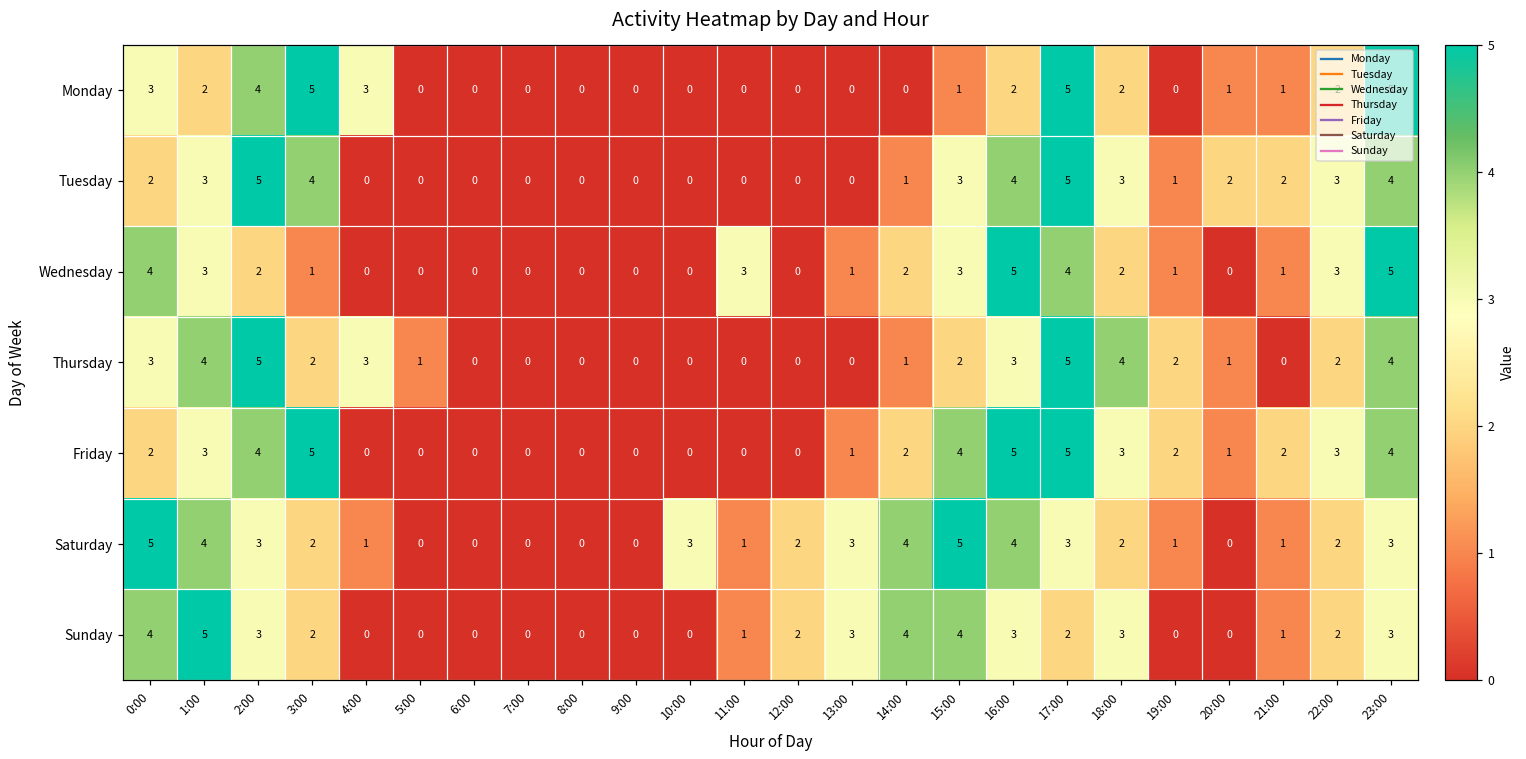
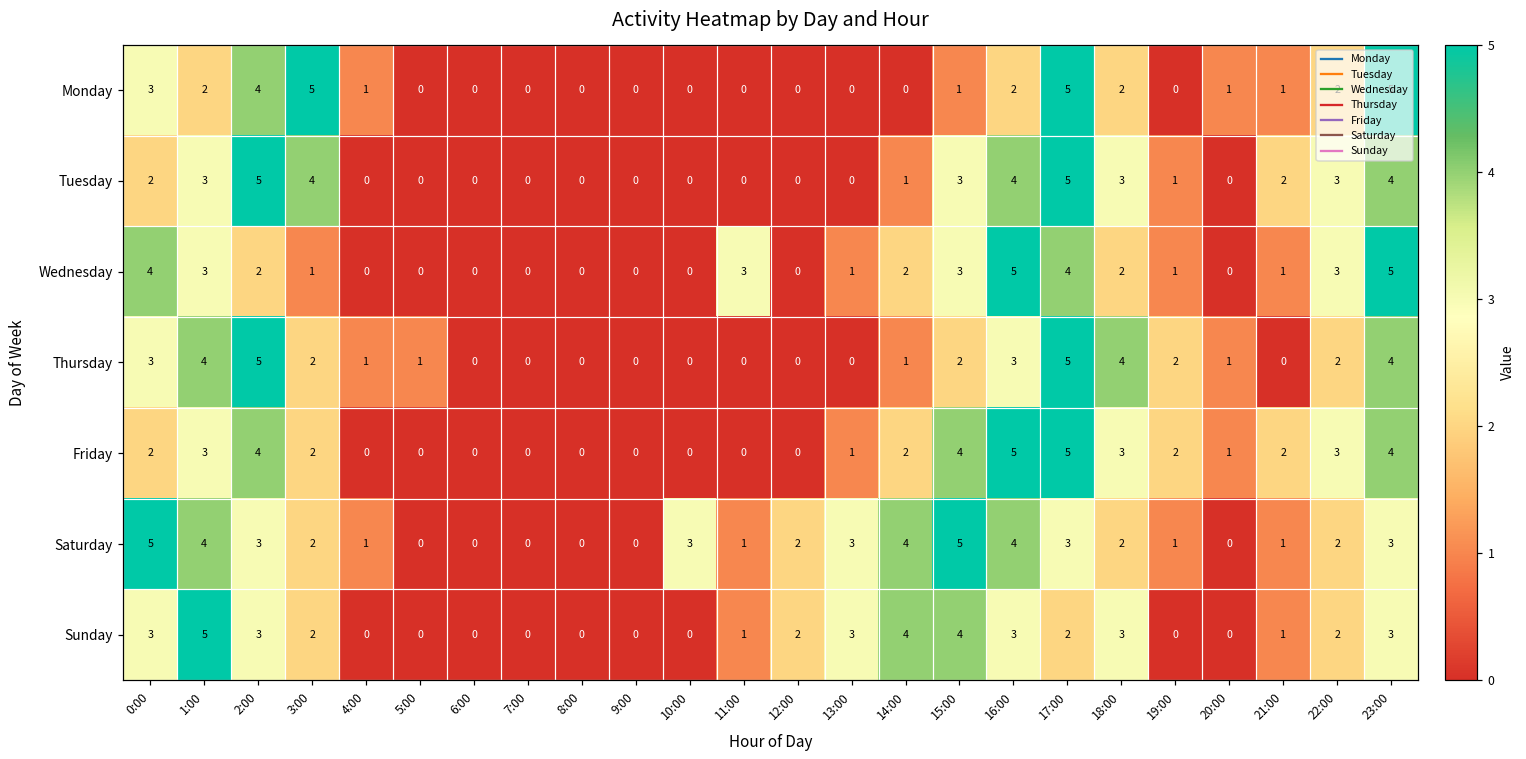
Monday, 4:00: 3 -> 1
Tuesday, 20:00: 2 -> 0
Thursday, 4:00: 3 -> 1
Friday, 3:00: 5 -> 2
Sunday, 0:00: 4 -> 3
